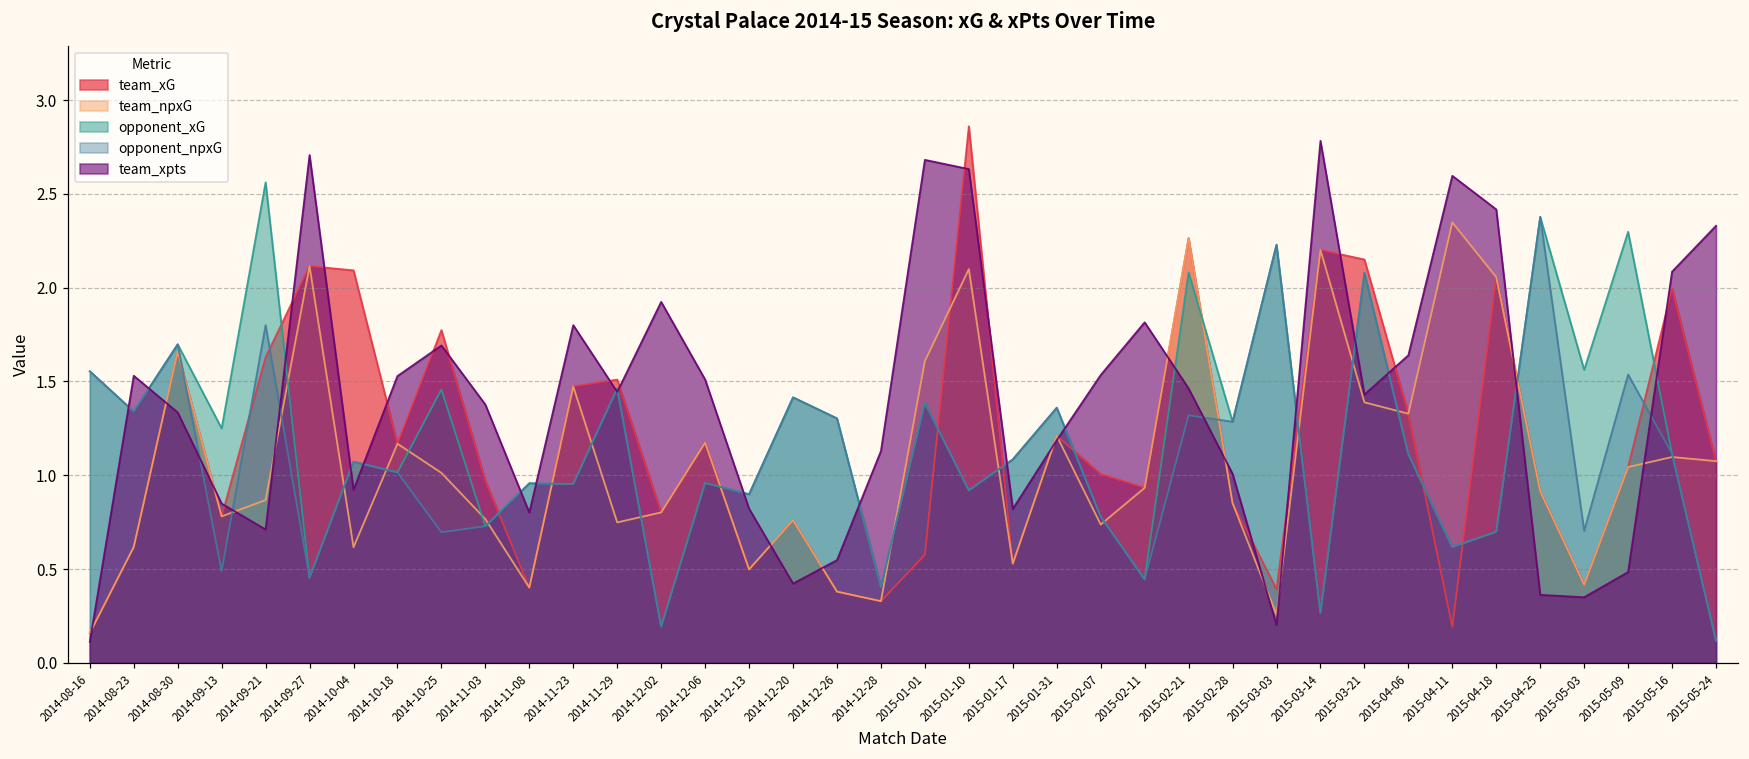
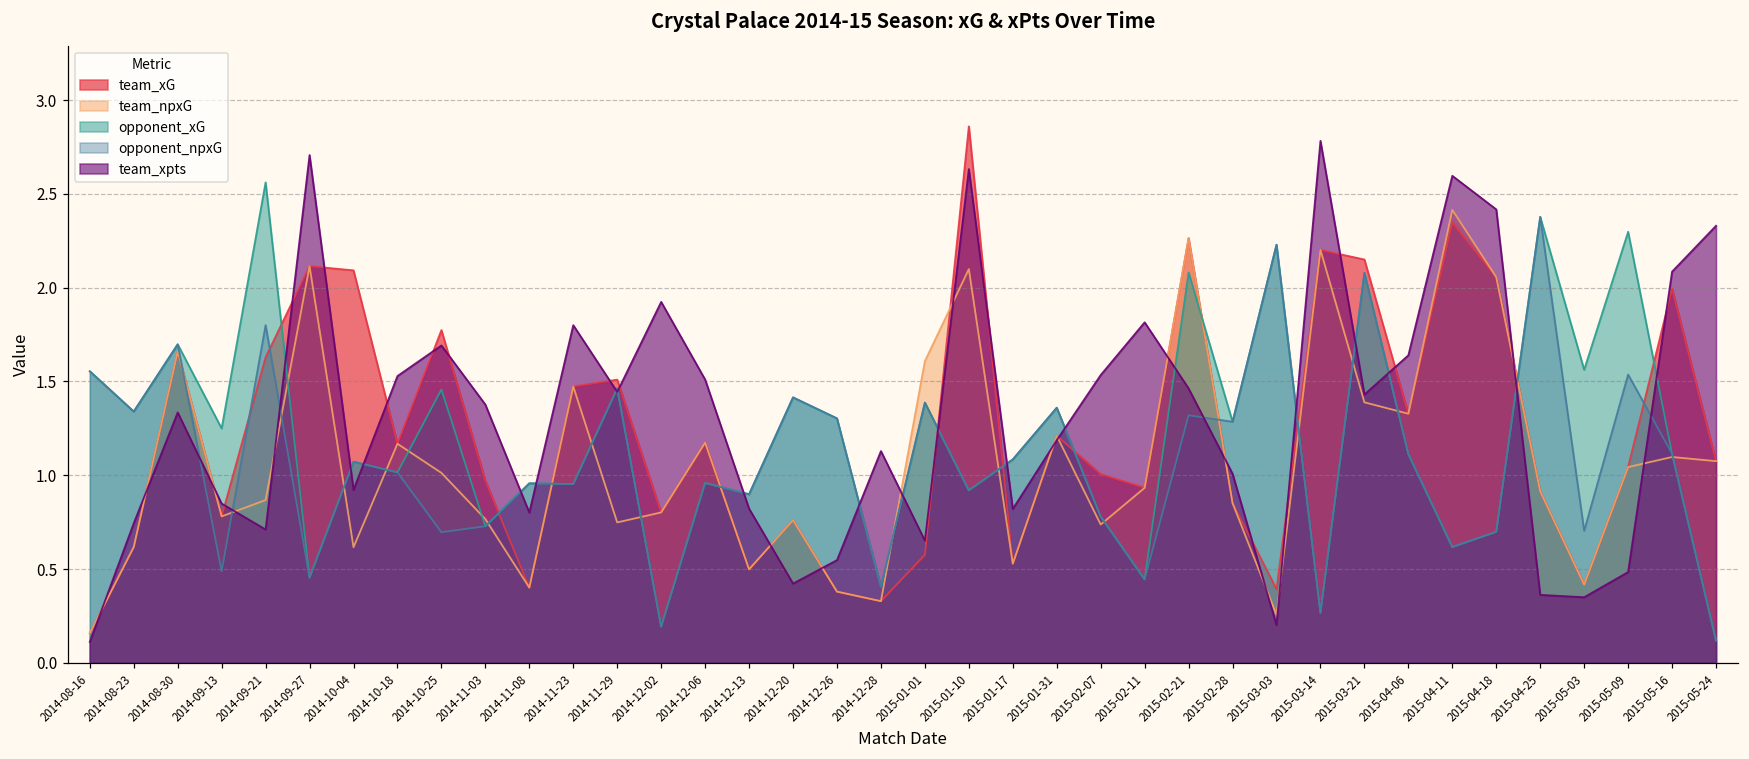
team_xpts, 2014-08-23: 1.53 -> 0.74
team_xpts, 2015-01-01: 2.68 -> 0.65
team_xG, 2015-04-11: 0.19 -> 2.35
team_npxG, 2015-04-11: 2.35 -> 2.41
